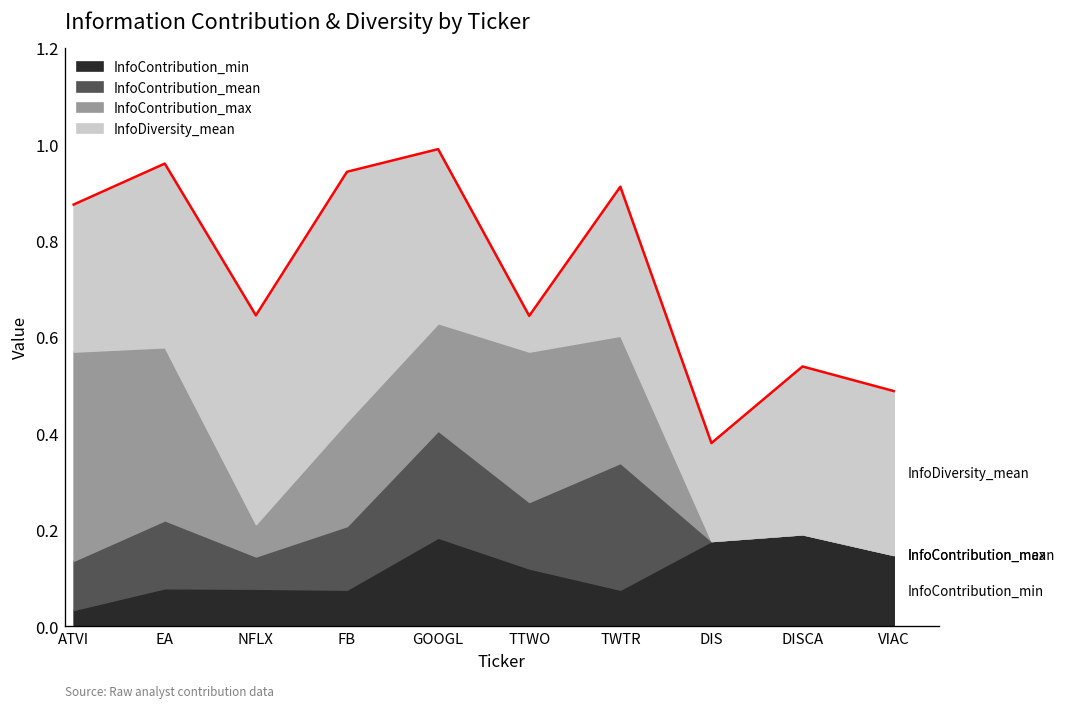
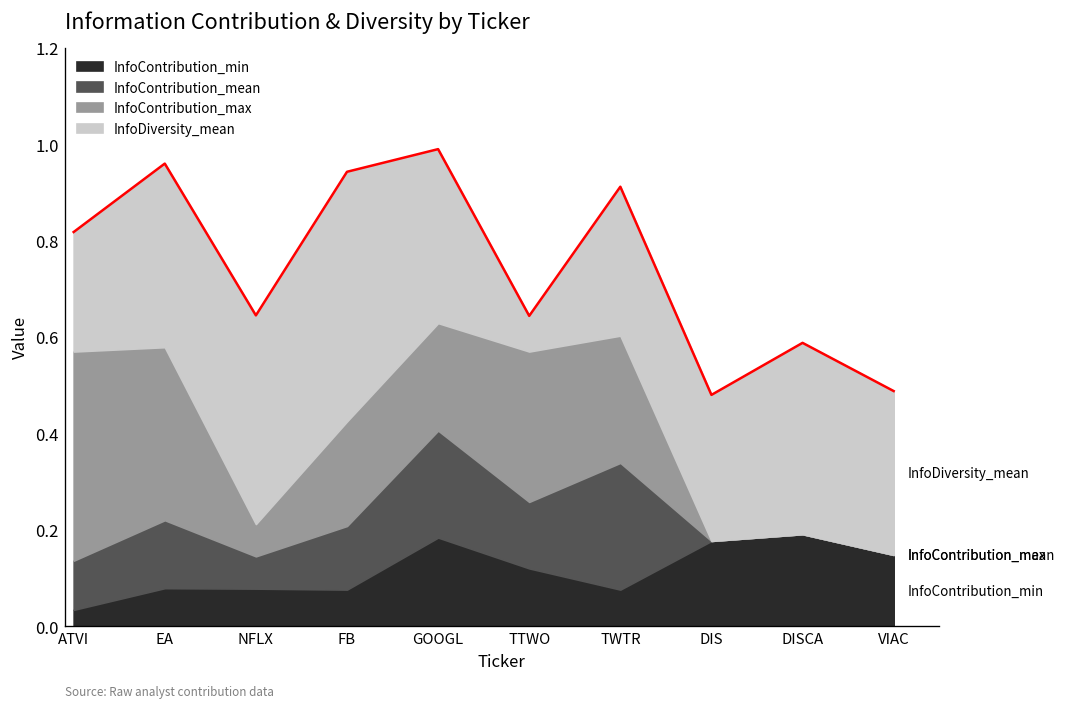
InfoDiversity_mean, ATVI: 0.31 -> 0.25
InfoDiversity_mean, DIS: 0.20 -> 0.30
InfoDiversity_mean, DISCA: 0.35 -> 0.40
